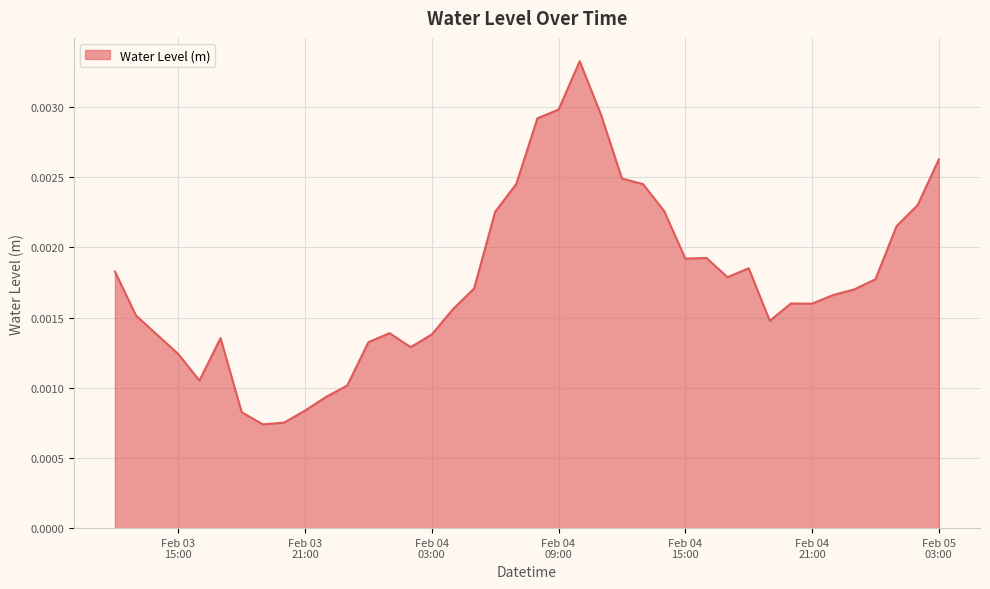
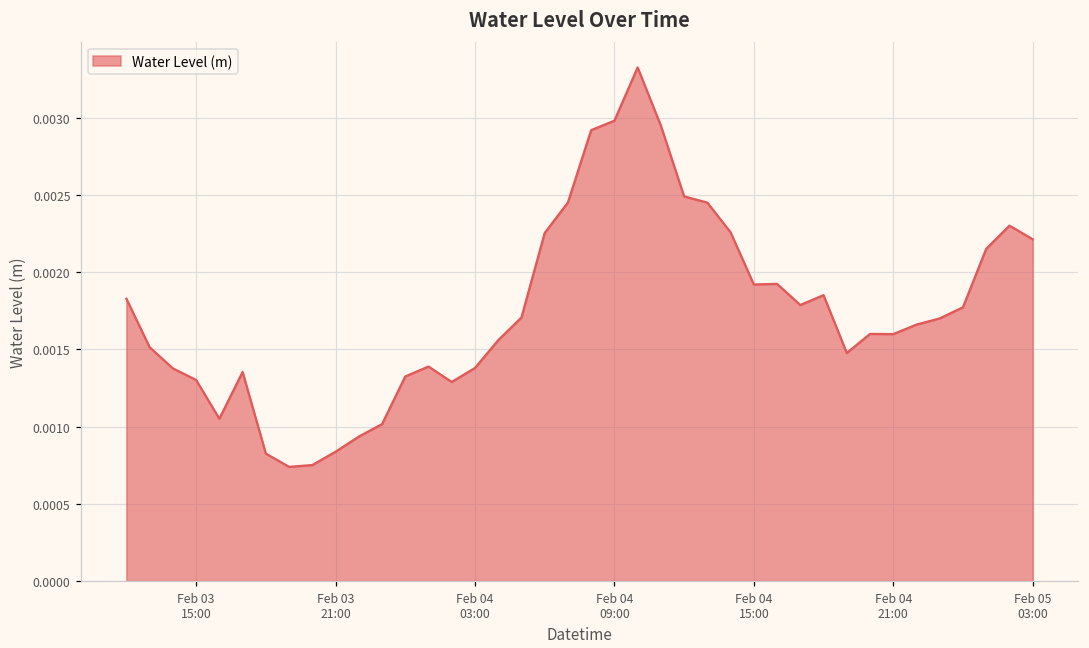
Feb 03 15:00: 0.00124 -> 0.00130
Feb 05 03:00: 0.00263 -> 0.00221
